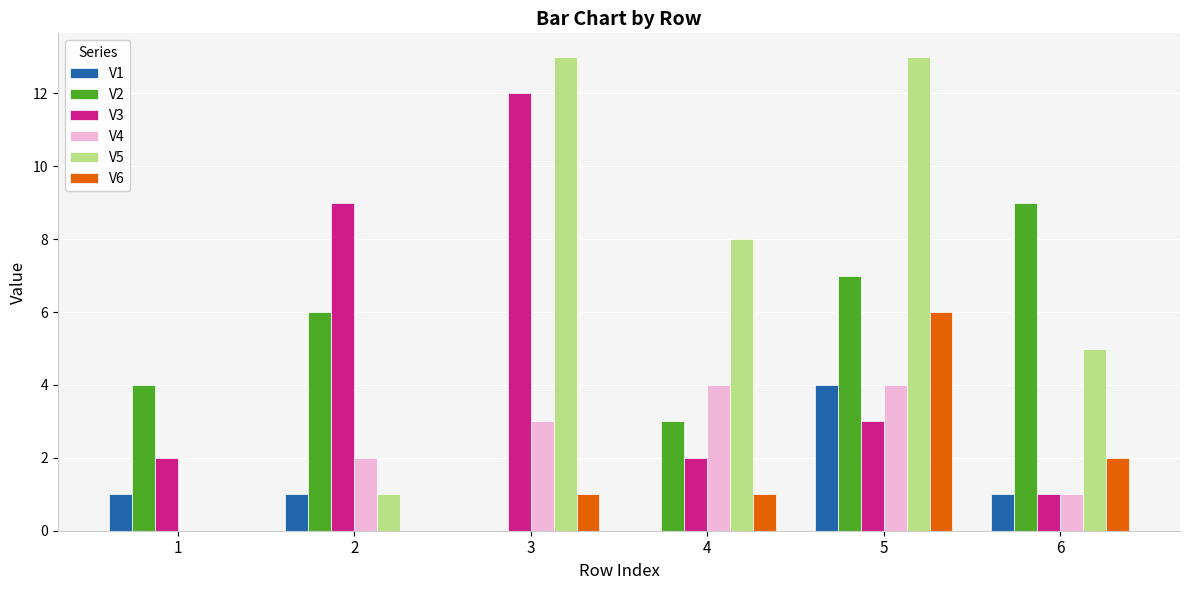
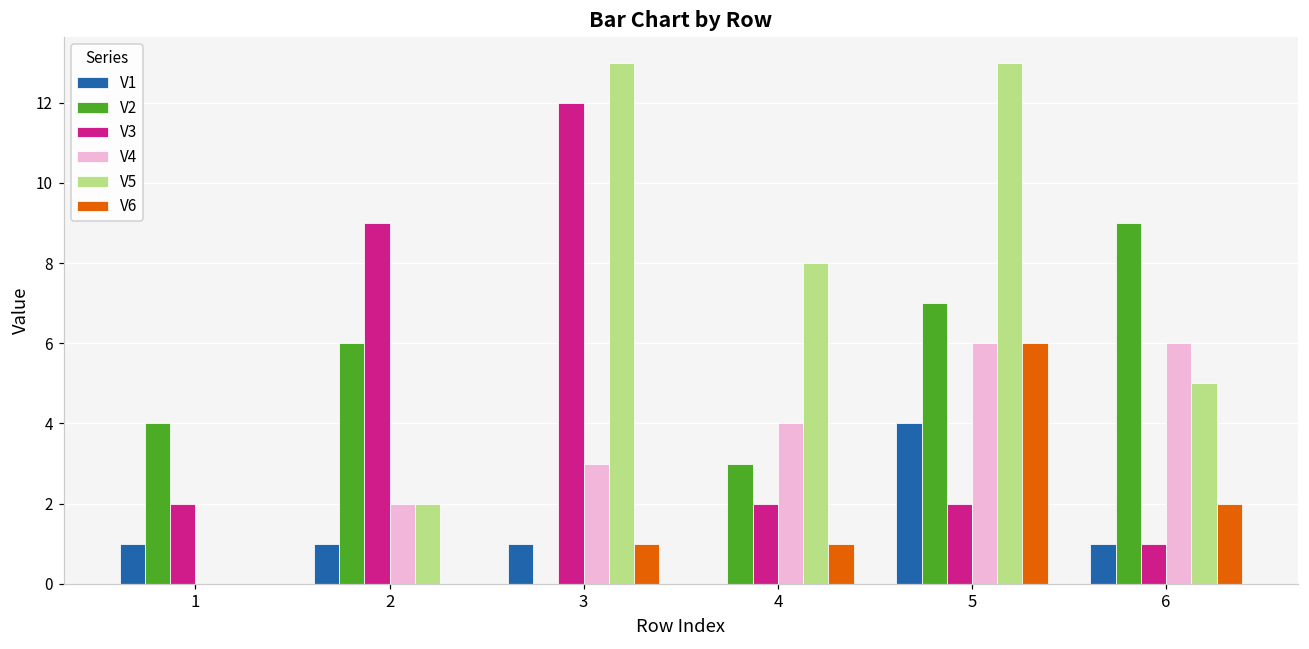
V5, 2: 1 -> 2
V1, 3: 0 -> 1
V3, 5: 3 -> 2
V4, 5: 4 -> 6
V4, 6: 1 -> 6
